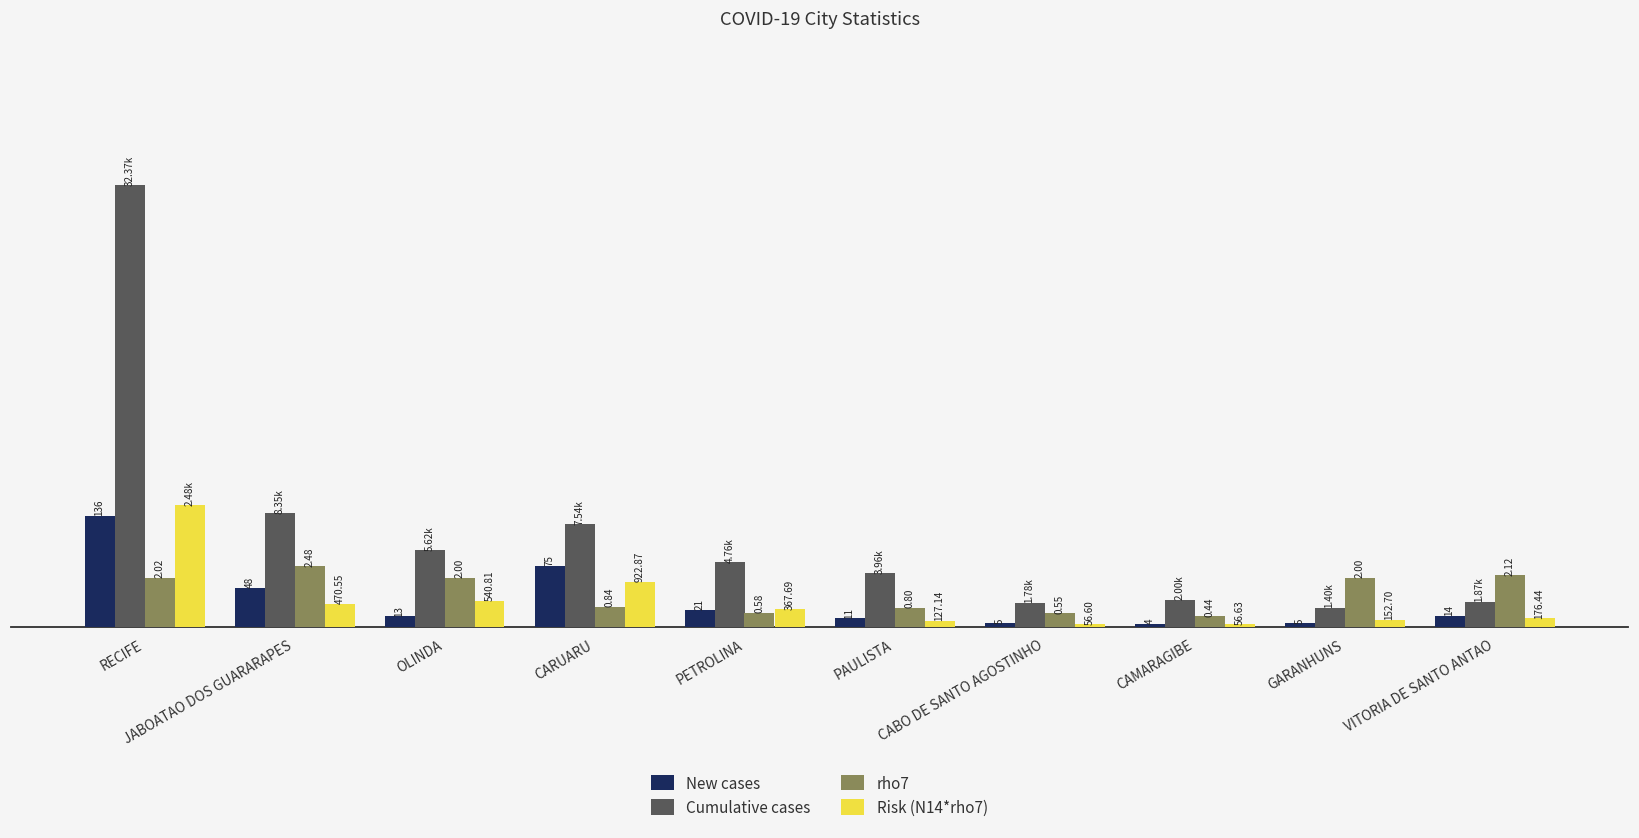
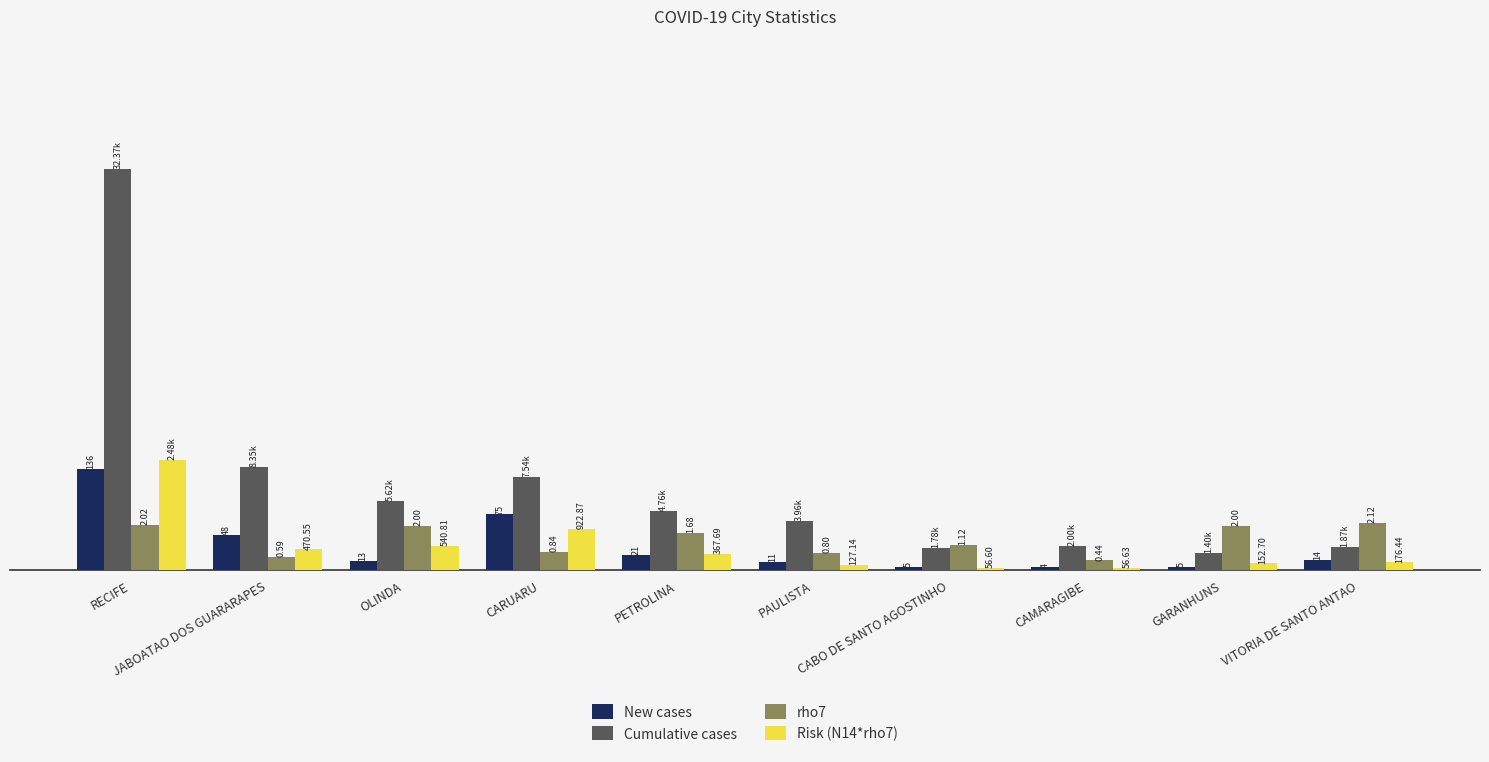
rho7, JABOATAO DOS GUARARAPES: 2.48 -> 0.59
rho7, PETROLINA: 0.58 -> 1.68
rho7, CABO DE SANTO AGOSTINHO: 0.55 -> 1.12
